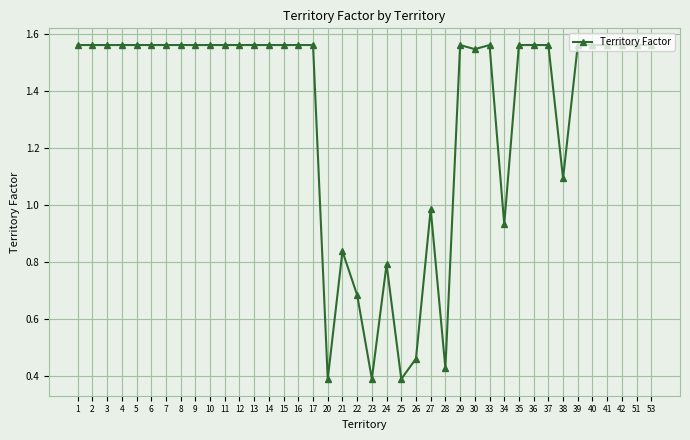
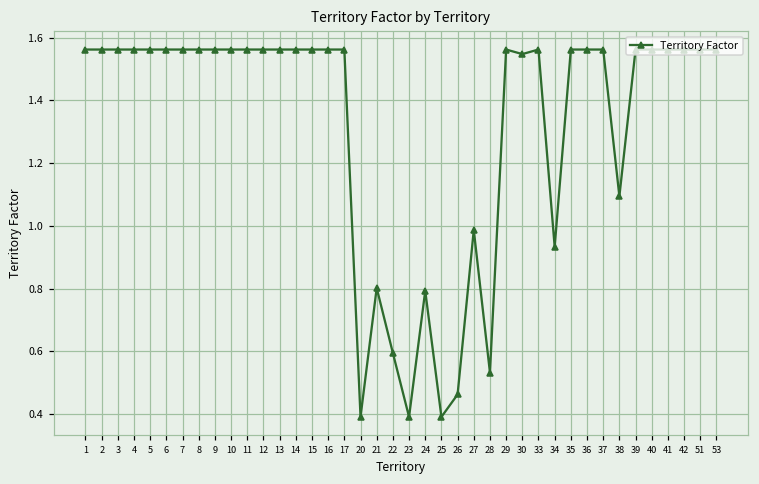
21: 0.84 -> 0.80
22: 0.69 -> 0.59
28: 0.43 -> 0.53
